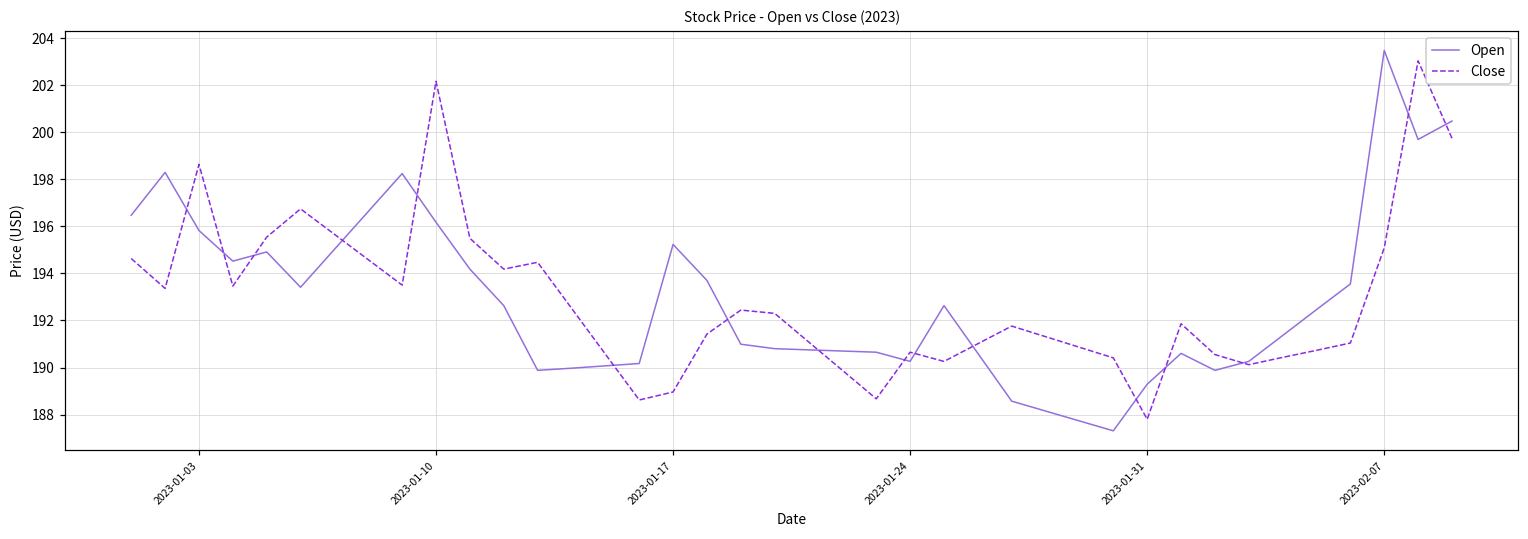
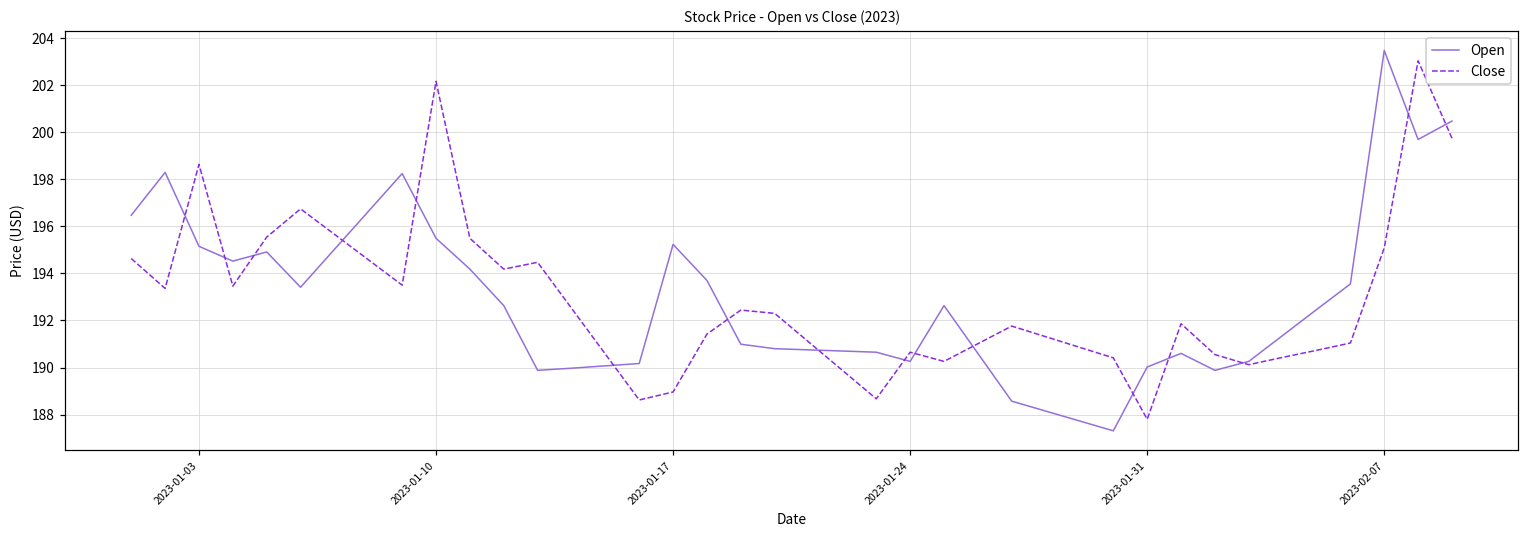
Open, 2023-01-03: 195.8 -> 195.2
Open, 2023-01-10: 196.2 -> 195.5
Open, 2023-01-31: 189.3 -> 190.0
